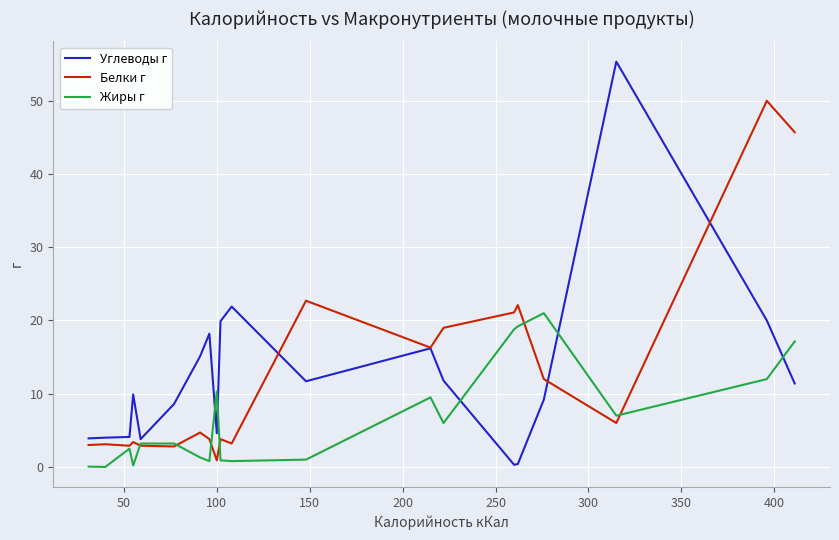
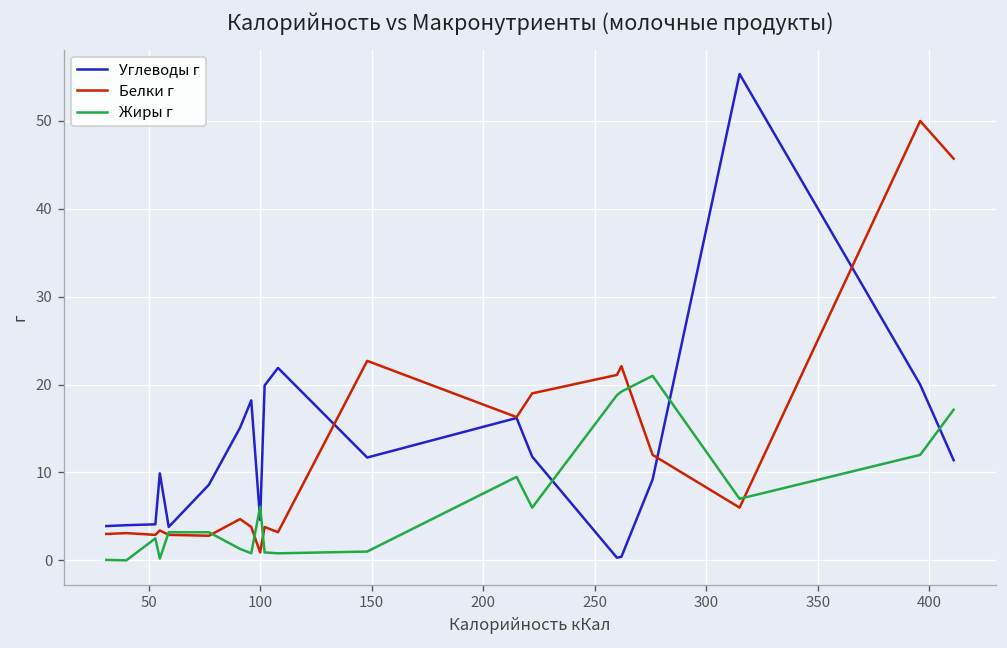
Жиры г, 100: 10 -> 6
